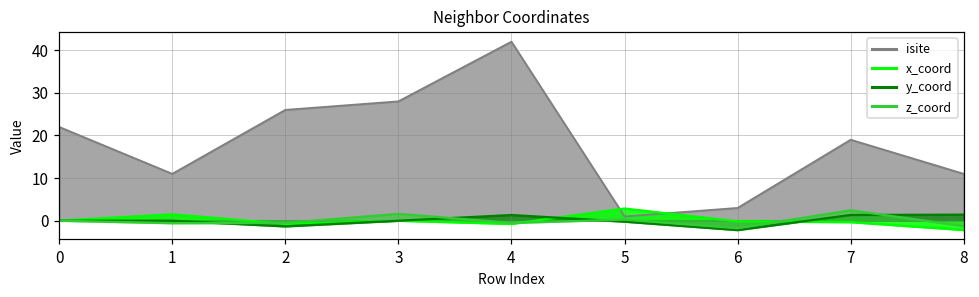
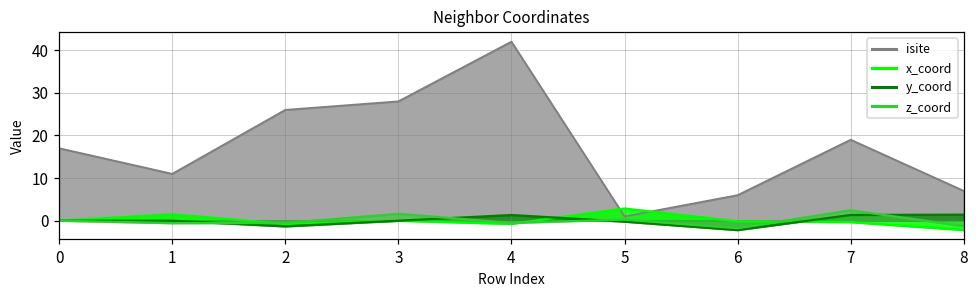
isite, 0: 22 -> 17
isite, 6: 3 -> 6
isite, 8: 11 -> 7
